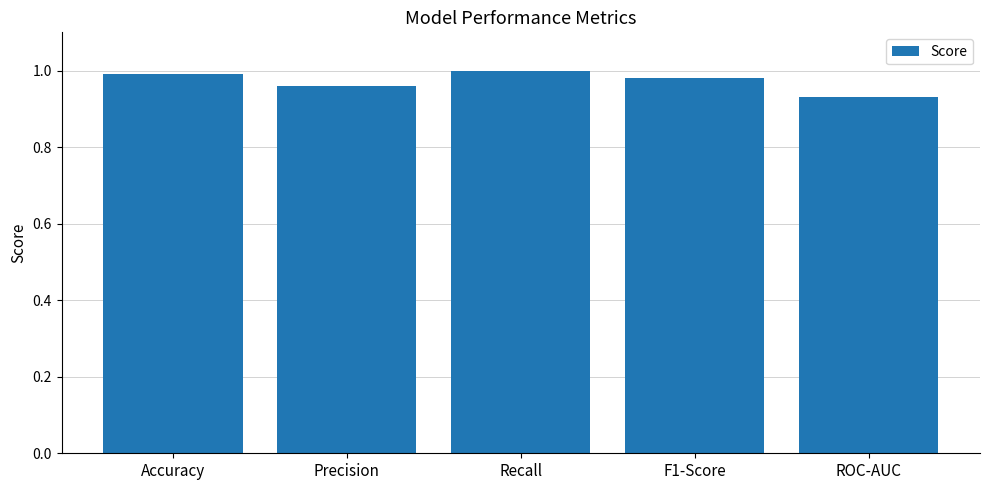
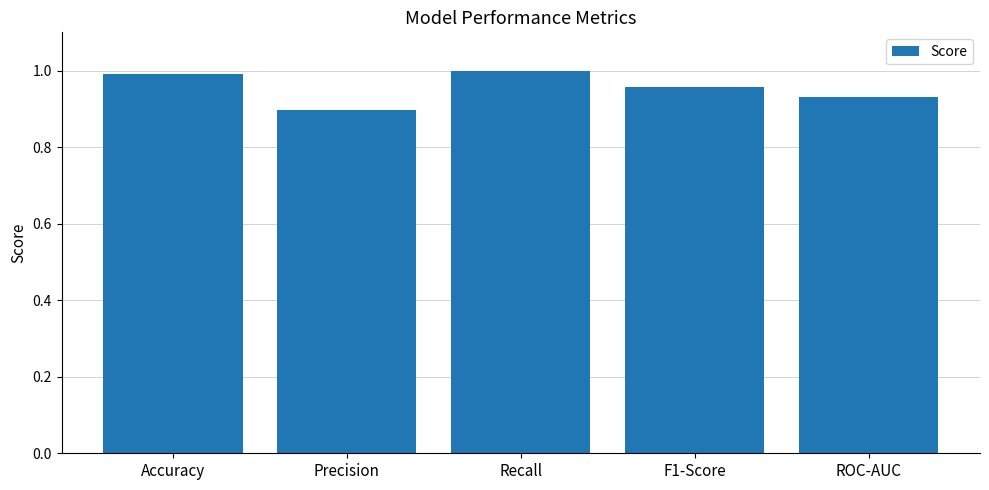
Precision: 0.96 -> 0.90
F1-Score: 0.98 -> 0.96
